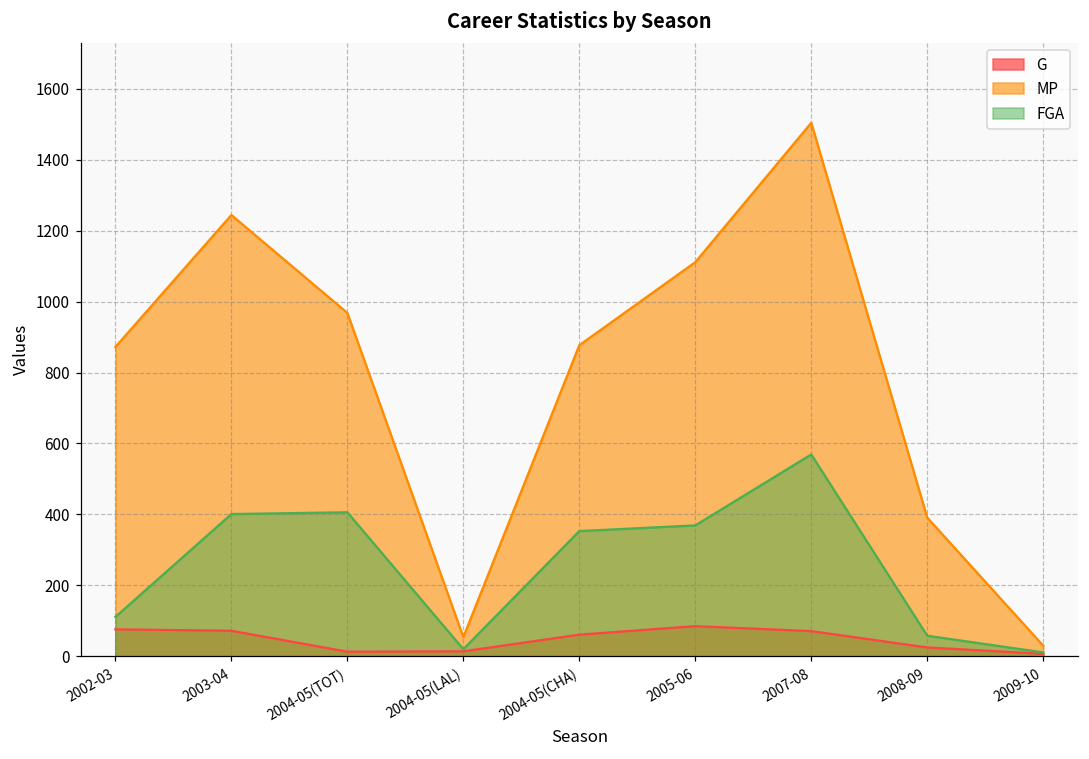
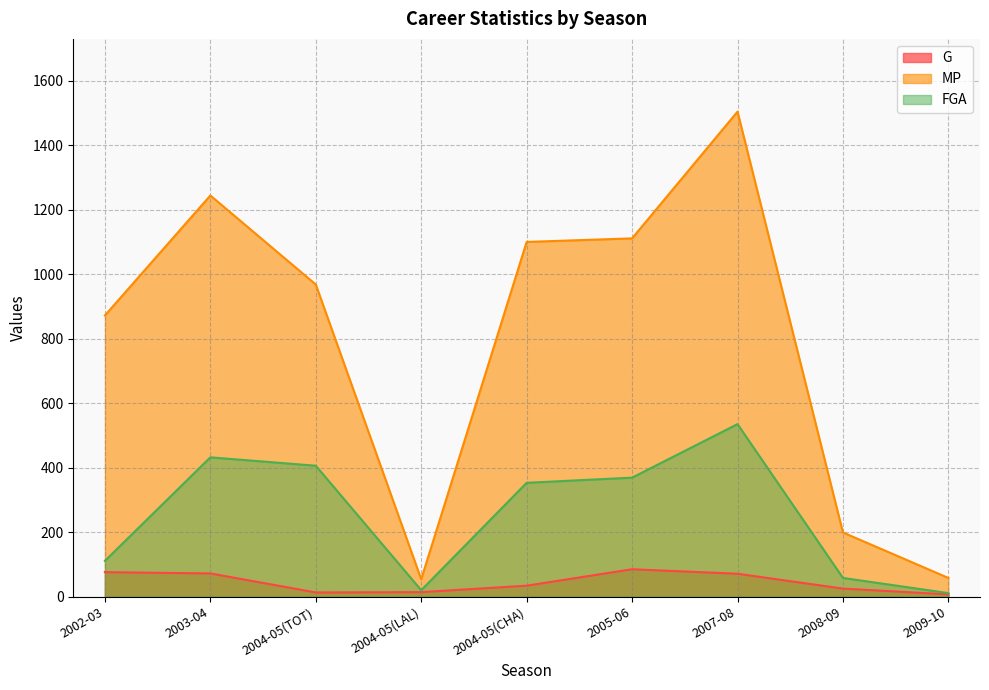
FGA, 2003-04: 400 -> 430
G, 2004-05(CHA): 60 -> 30
MP, 2004-05(CHA): 880 -> 1100
FGA, 2007-08: 570 -> 540
MP, 2008-09: 390 -> 200
MP, 2009-10: 30 -> 60
